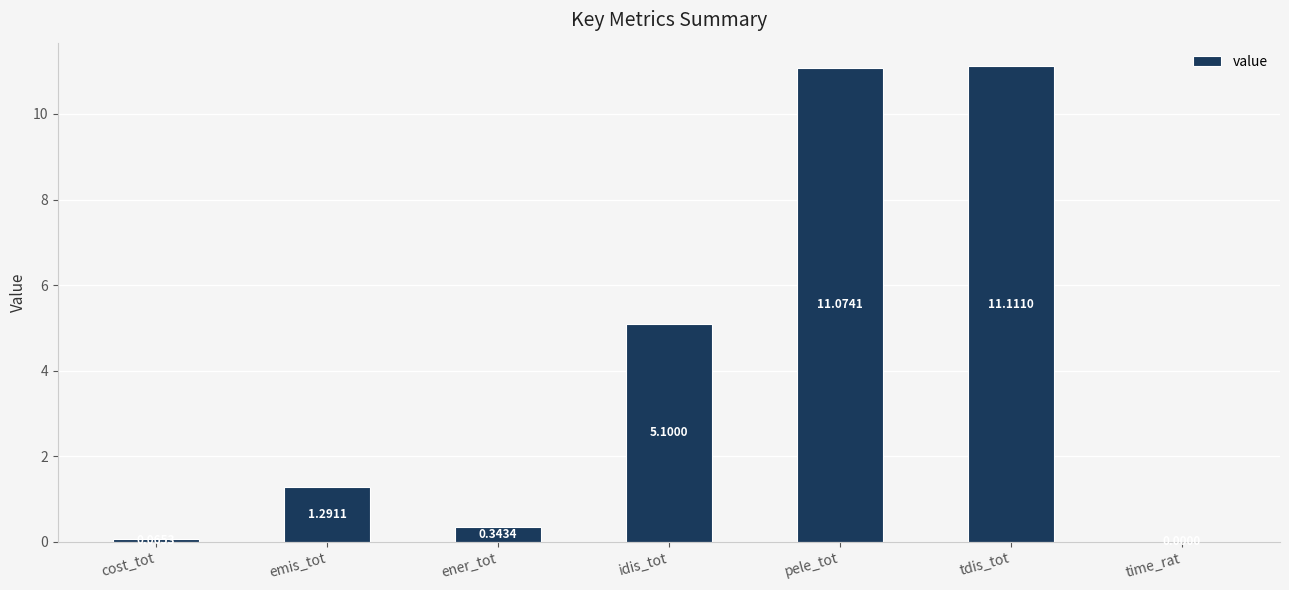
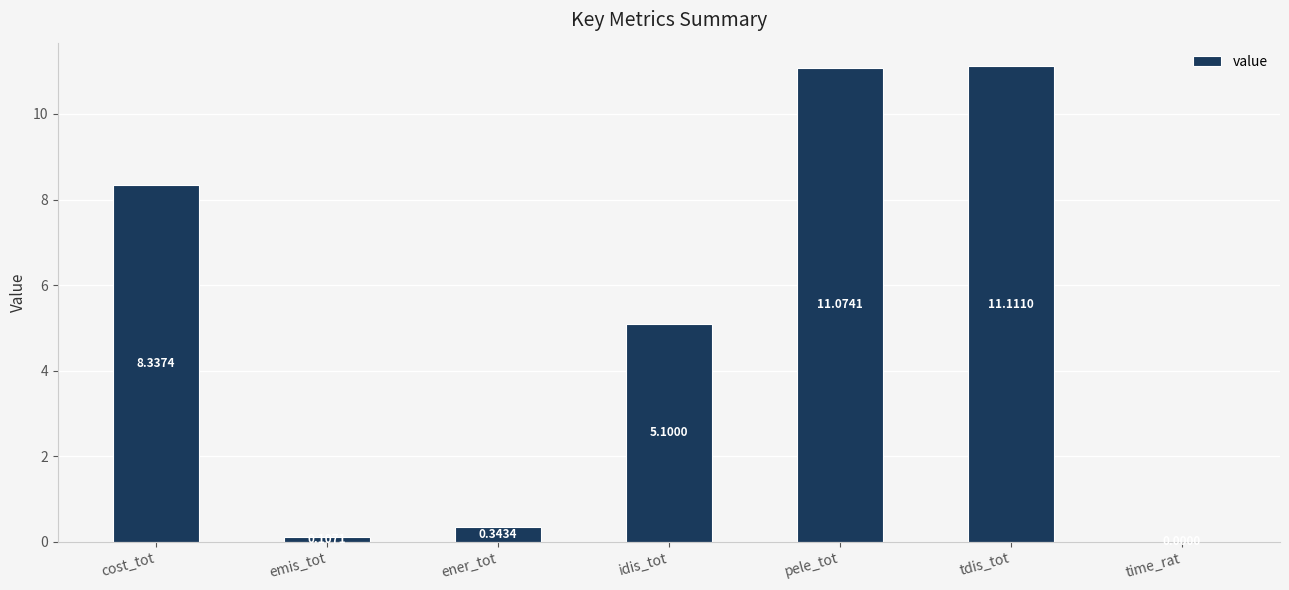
cost_tot: 0.1 -> 8.3
emis_tot: 1.3 -> 0.1
